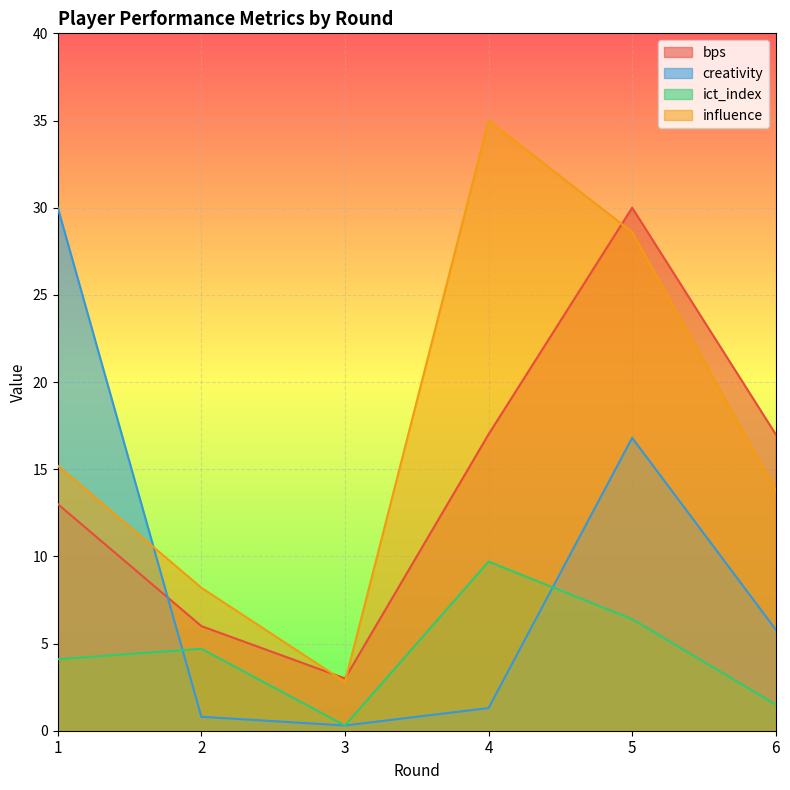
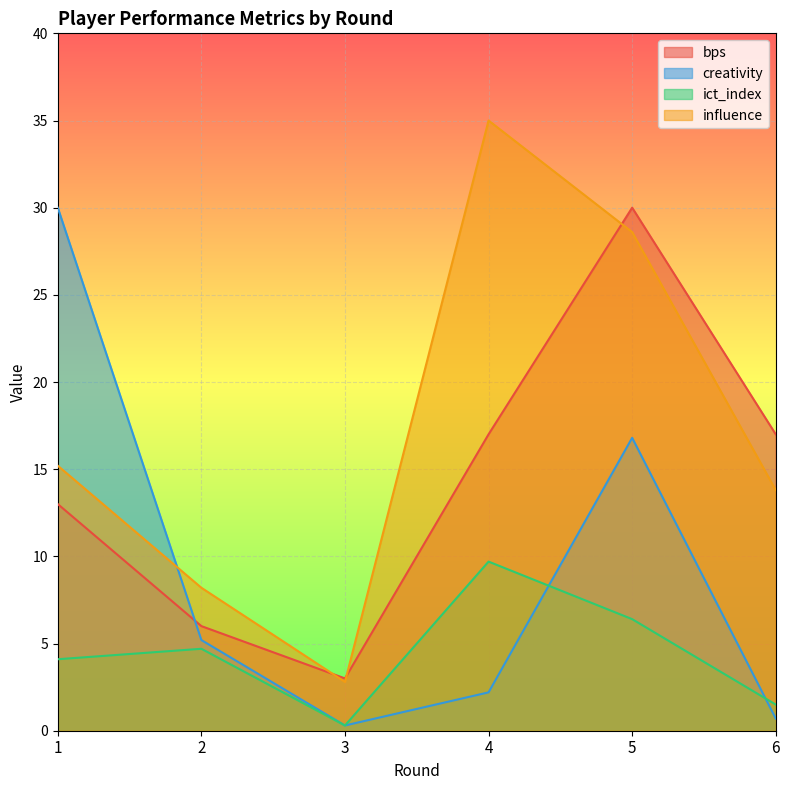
creativity, 2: 0.8 -> 5.2
creativity, 4: 1.3 -> 2.2
creativity, 6: 5.8 -> 0.7
